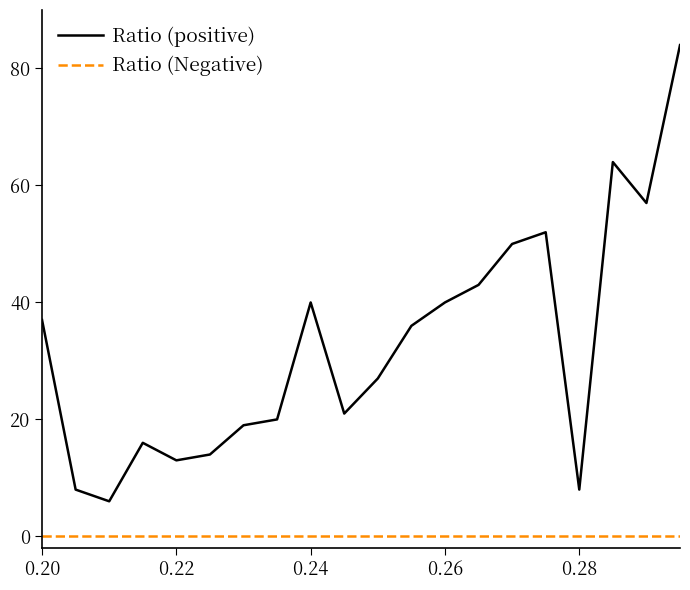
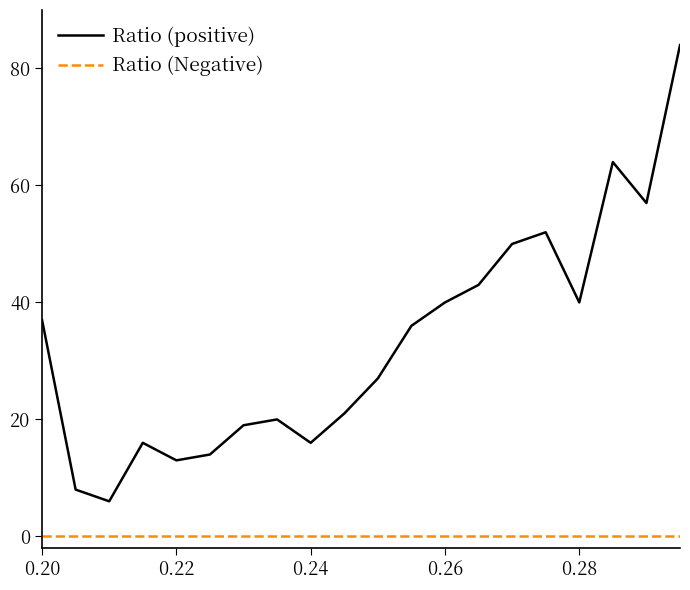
Ratio (positive), 0.24: 40 -> 16
Ratio (positive), 0.28: 8 -> 40
